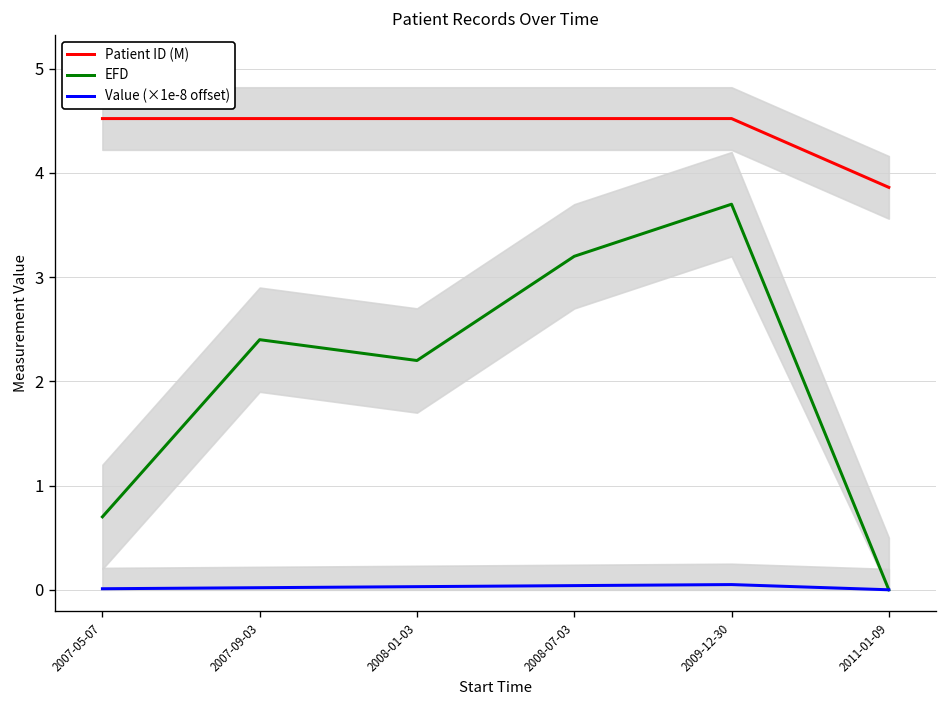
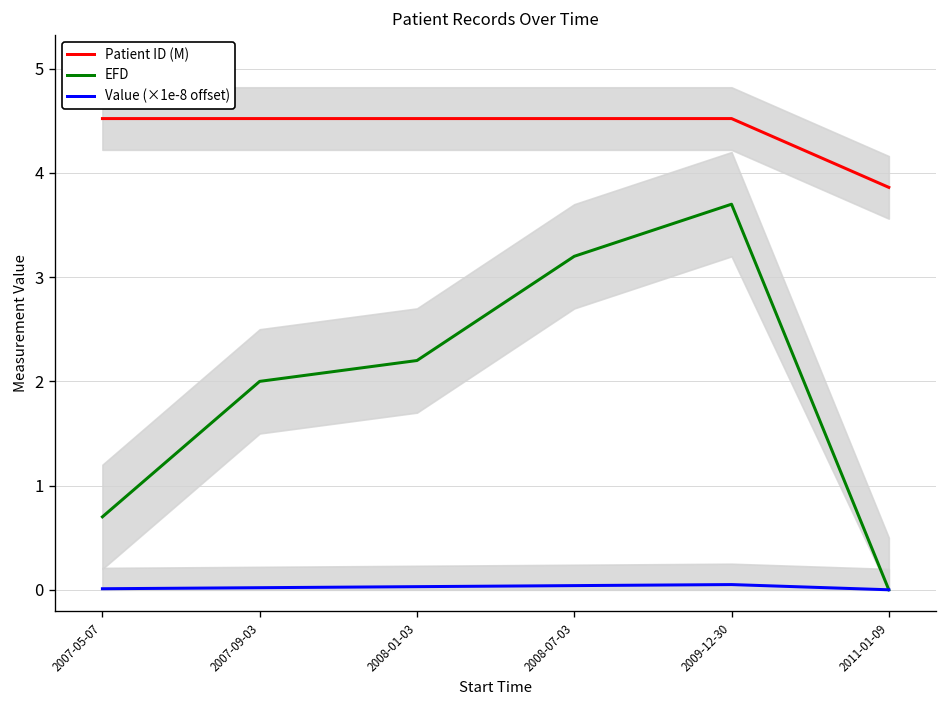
EFD, 2007-09-03: 2.4 -> 2.0
